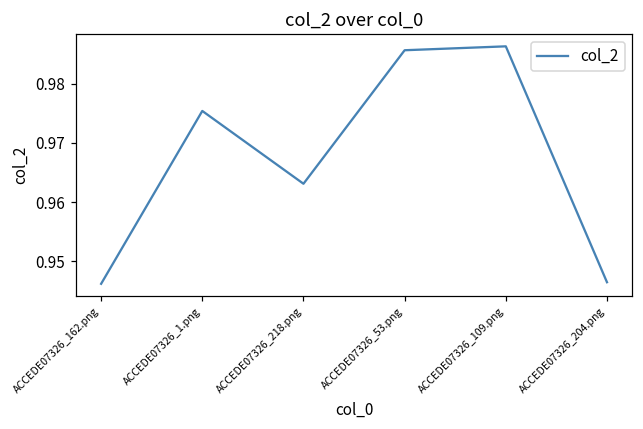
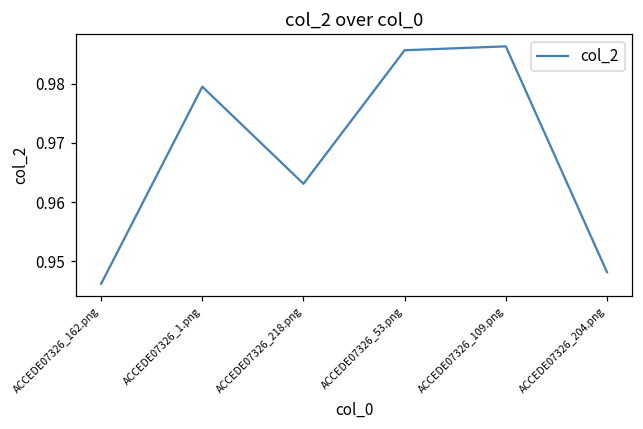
ACCEDE07326_1.png: 0.975 -> 0.979
ACCEDE07326_204.png: 0.946 -> 0.948
